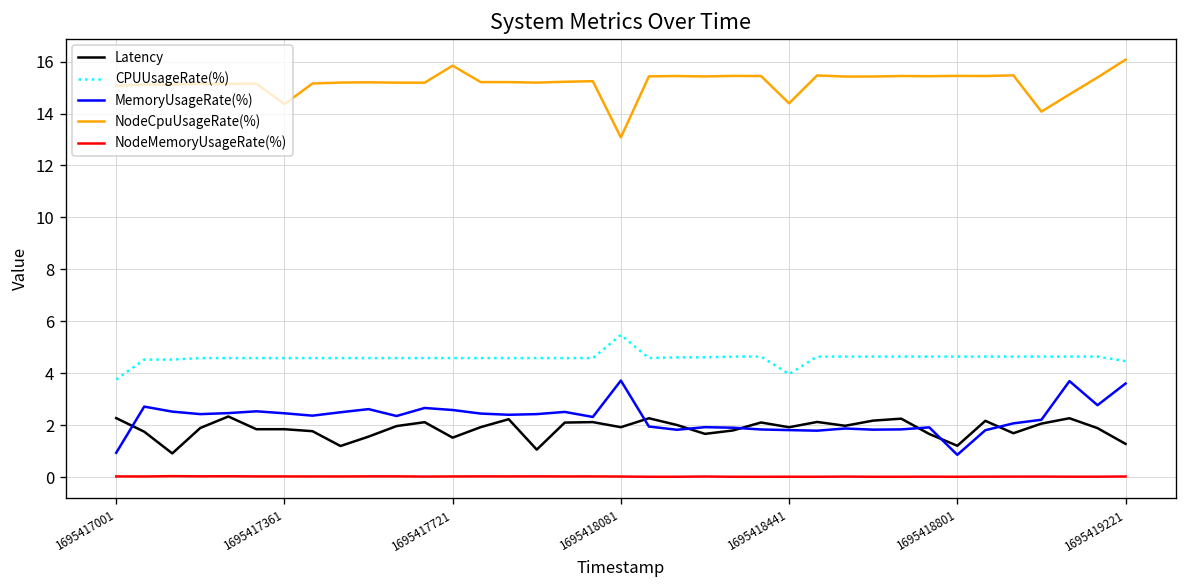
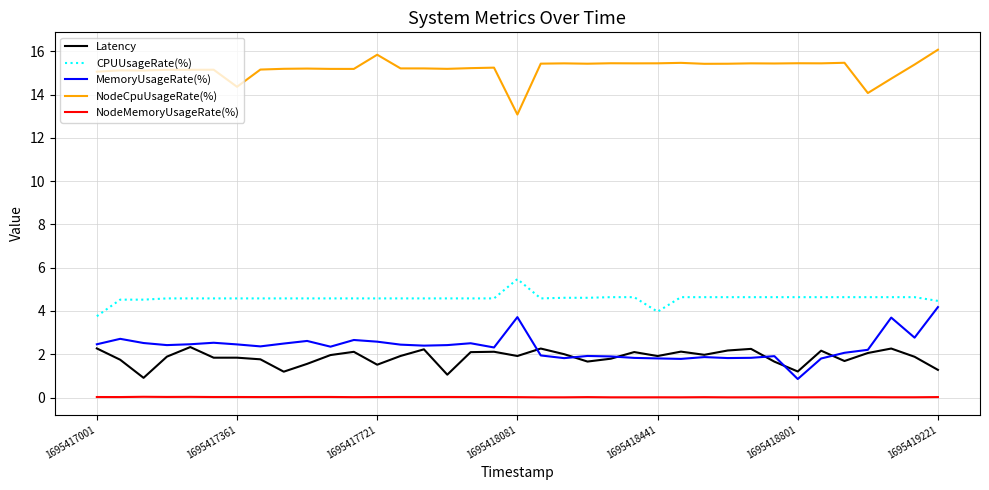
MemoryUsageRate(%), 1695417001: 0.9 -> 2.5
NodeCpuUsageRate(%), 1695418441: 14.4 -> 15.4
MemoryUsageRate(%), 1695419221: 3.6 -> 4.2
